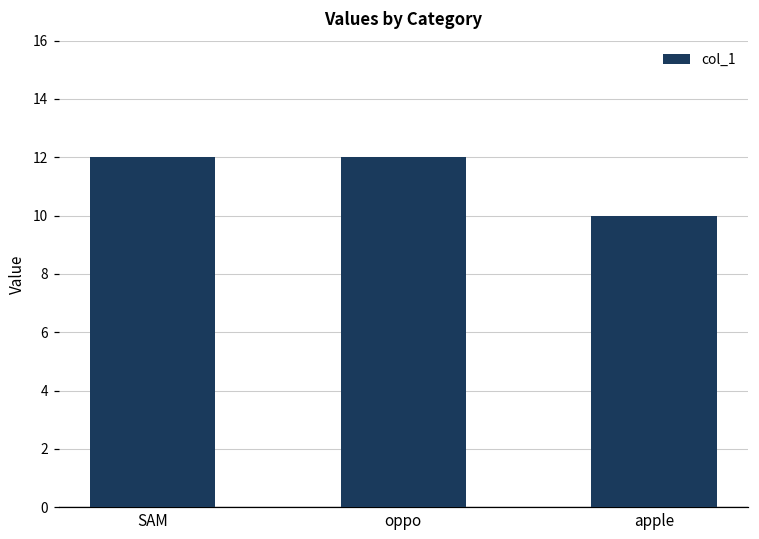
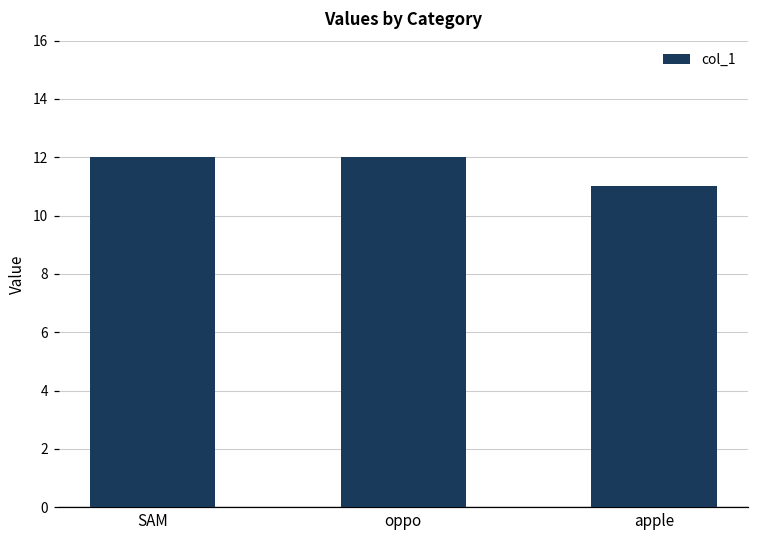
apple: 10 -> 11
